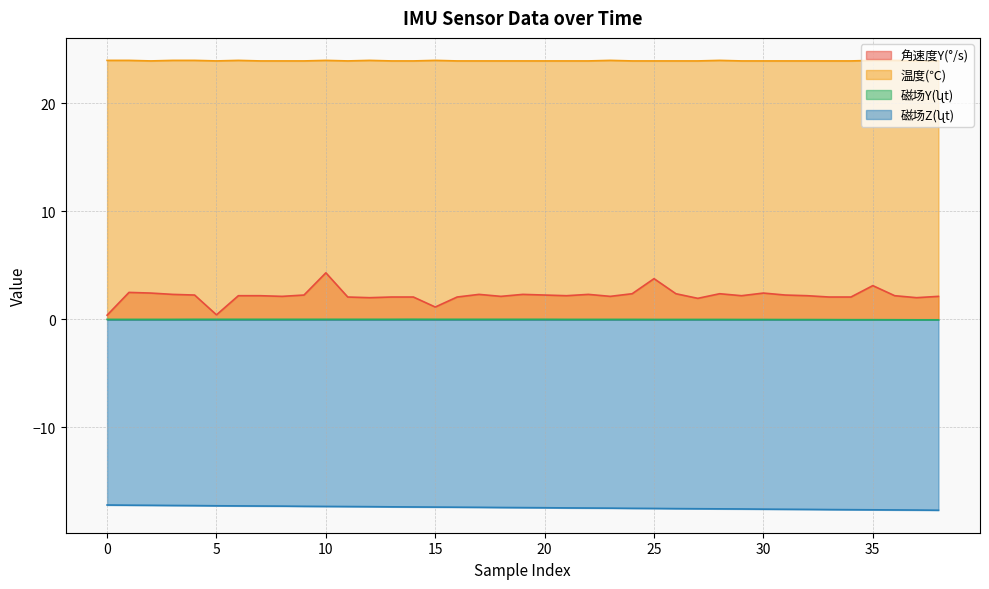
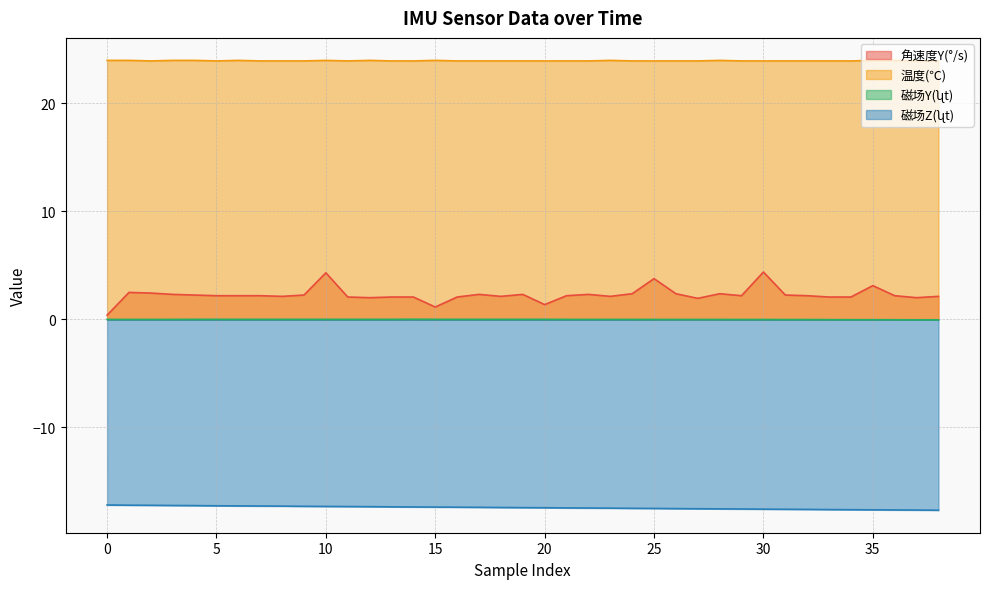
角速度Y(°/s), 5: 0.4 -> 2.2
角速度Y(°/s), 20: 2.3 -> 1.4
角速度Y(°/s), 30: 2.4 -> 4.4
